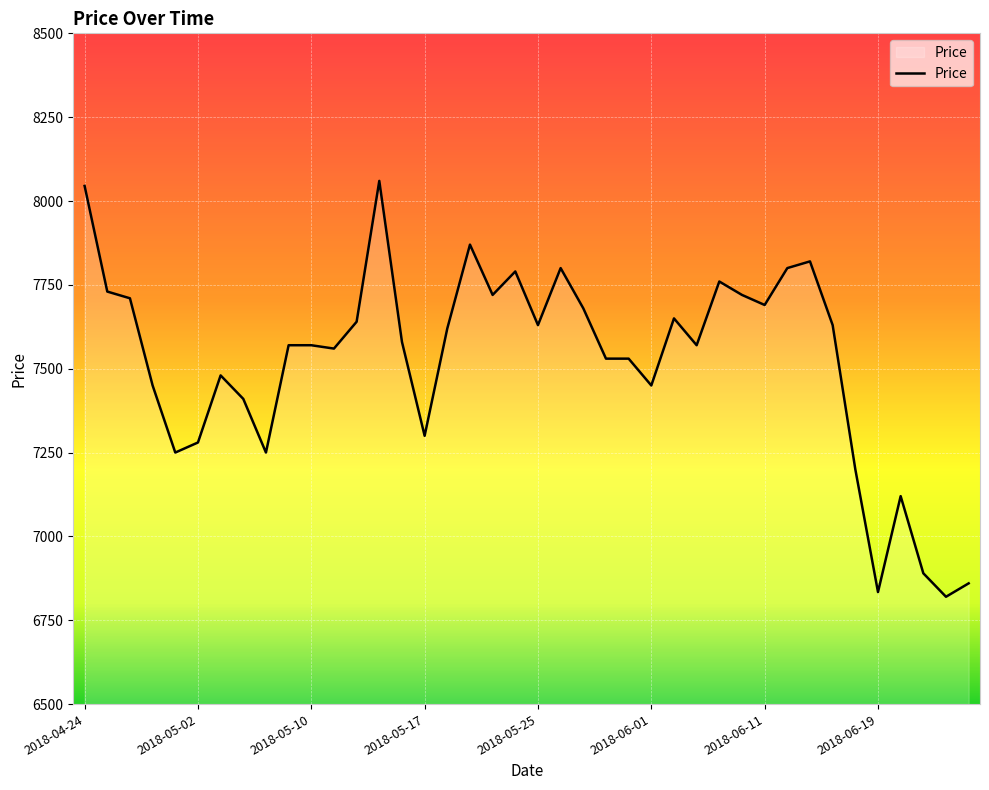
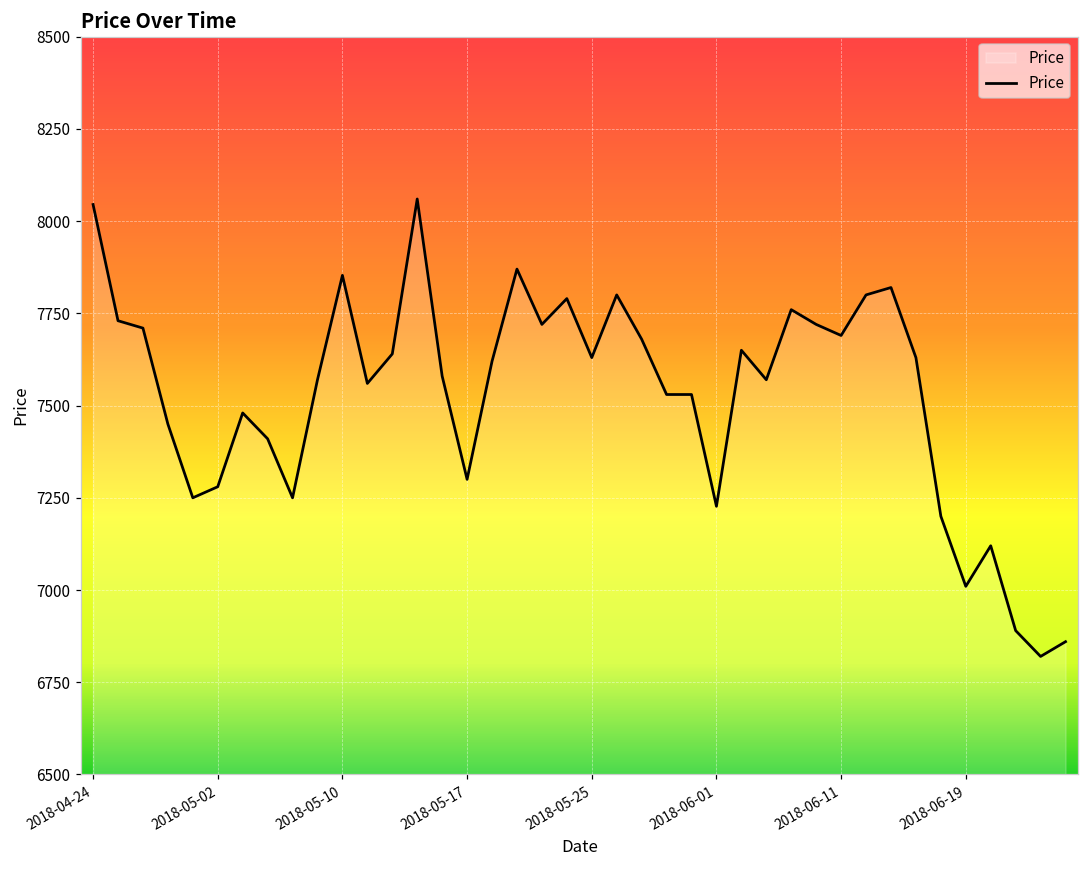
2018-05-10: 7570 -> 7850
2018-06-01: 7450 -> 7230
2018-06-19: 6830 -> 7010
